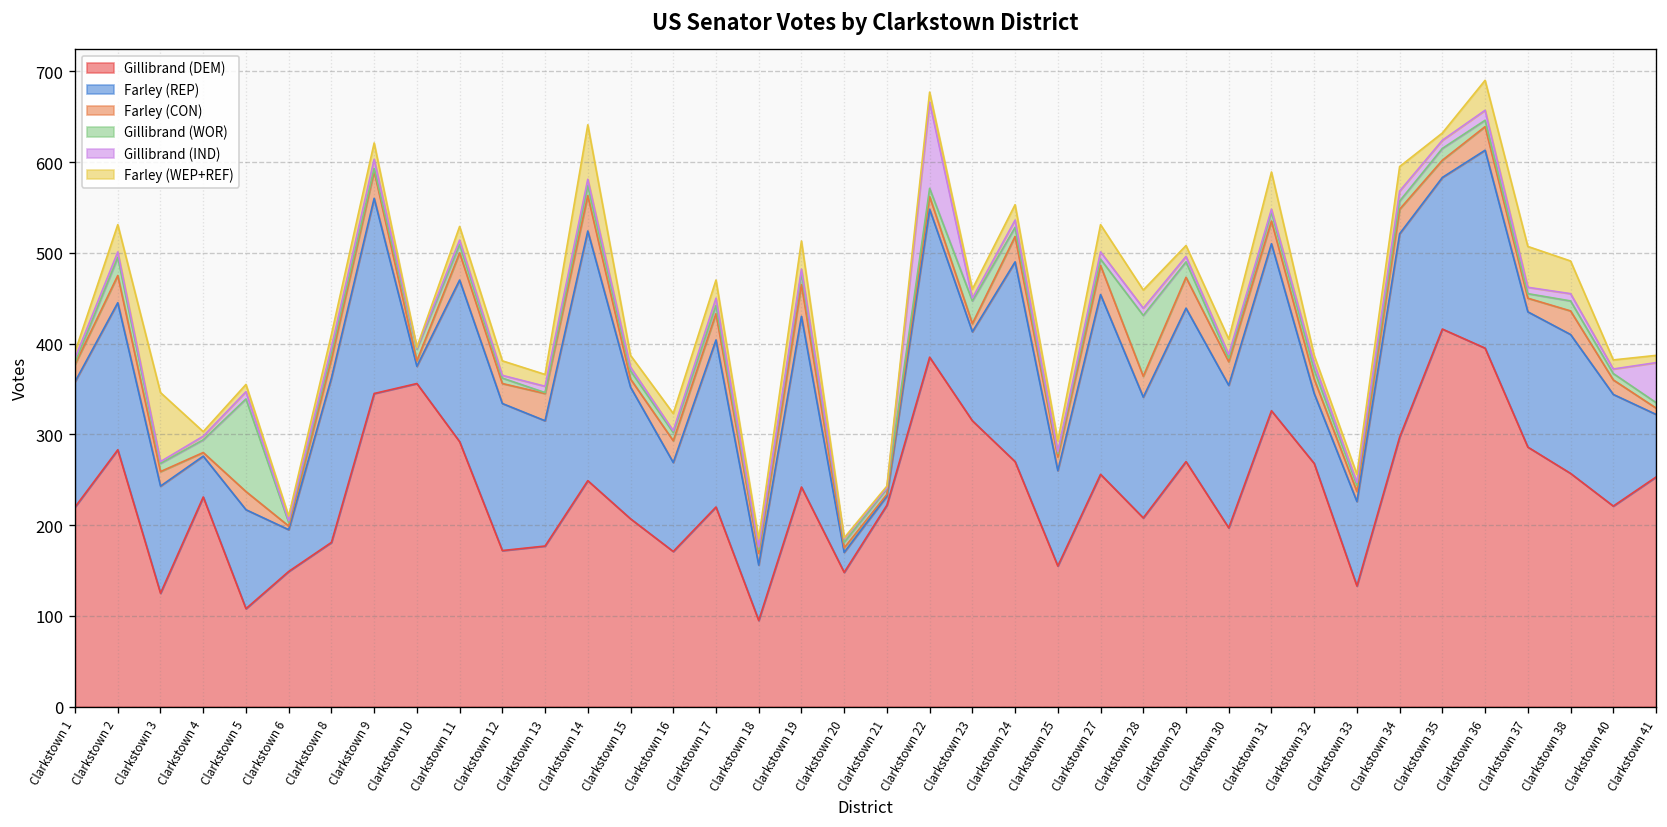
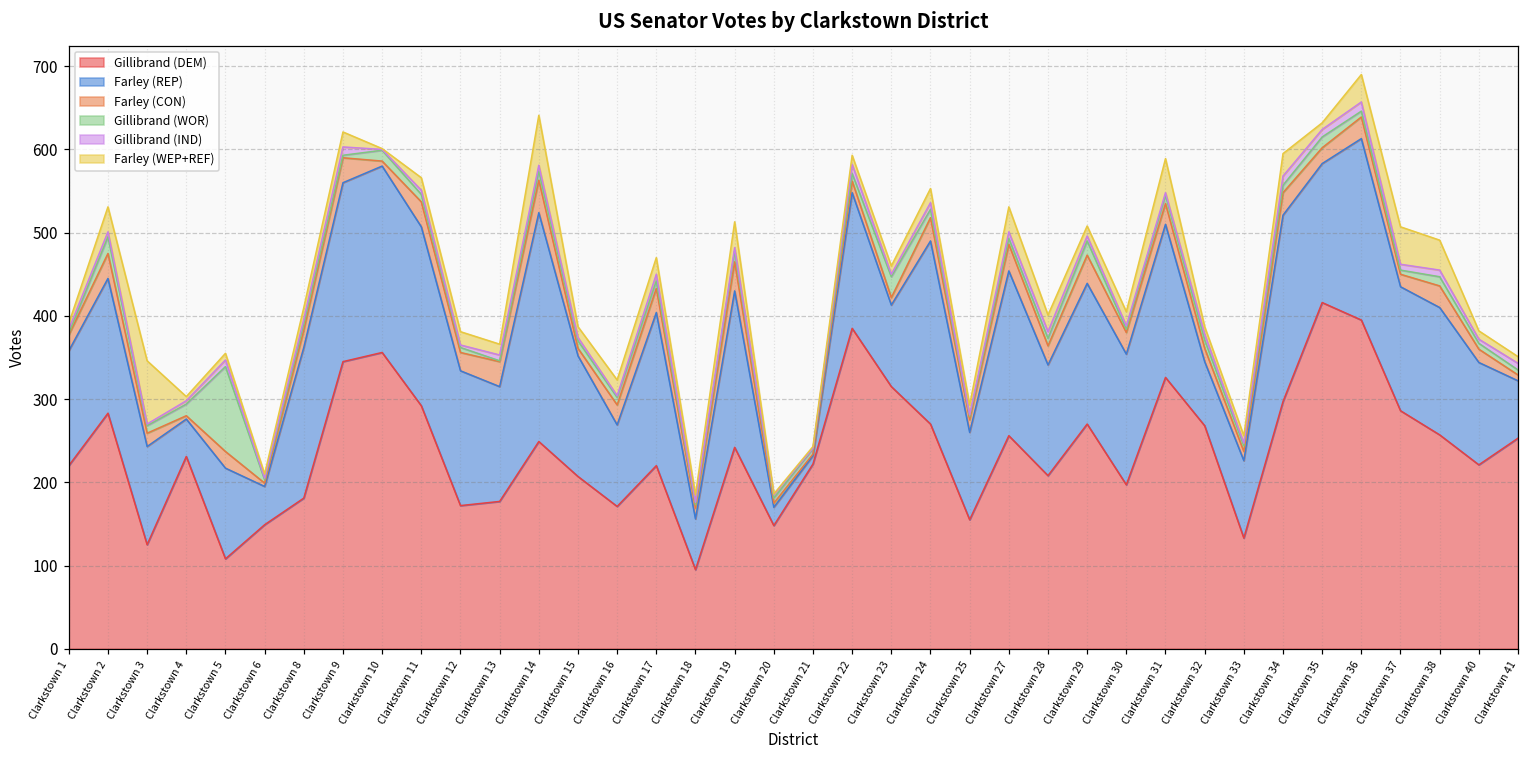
Farley (REP), Clarkstown 10: 20 -> 220
Farley (REP), Clarkstown 11: 180 -> 220
Gillibrand (IND), Clarkstown 22: 100 -> 10
Gillibrand (WOR), Clarkstown 28: 70 -> 10
Gillibrand (IND), Clarkstown 41: 40 -> 10
